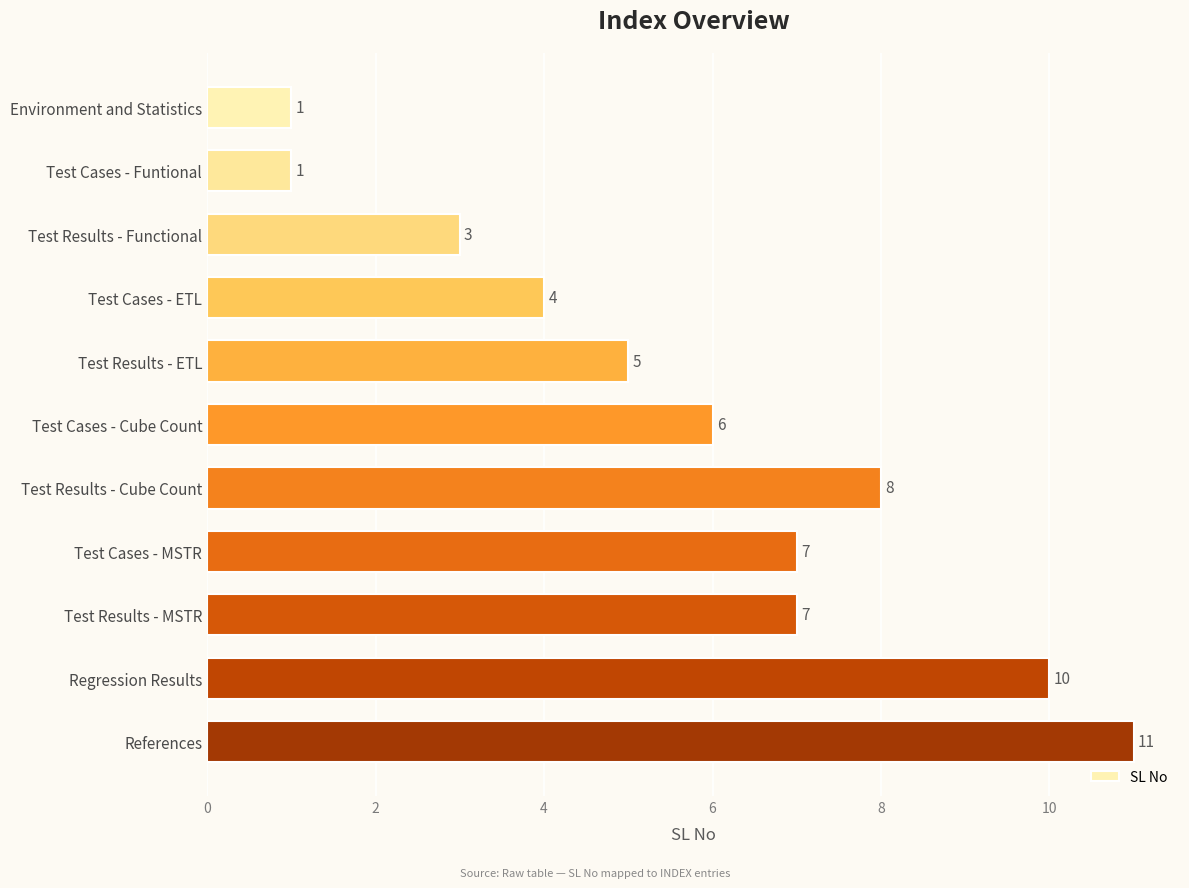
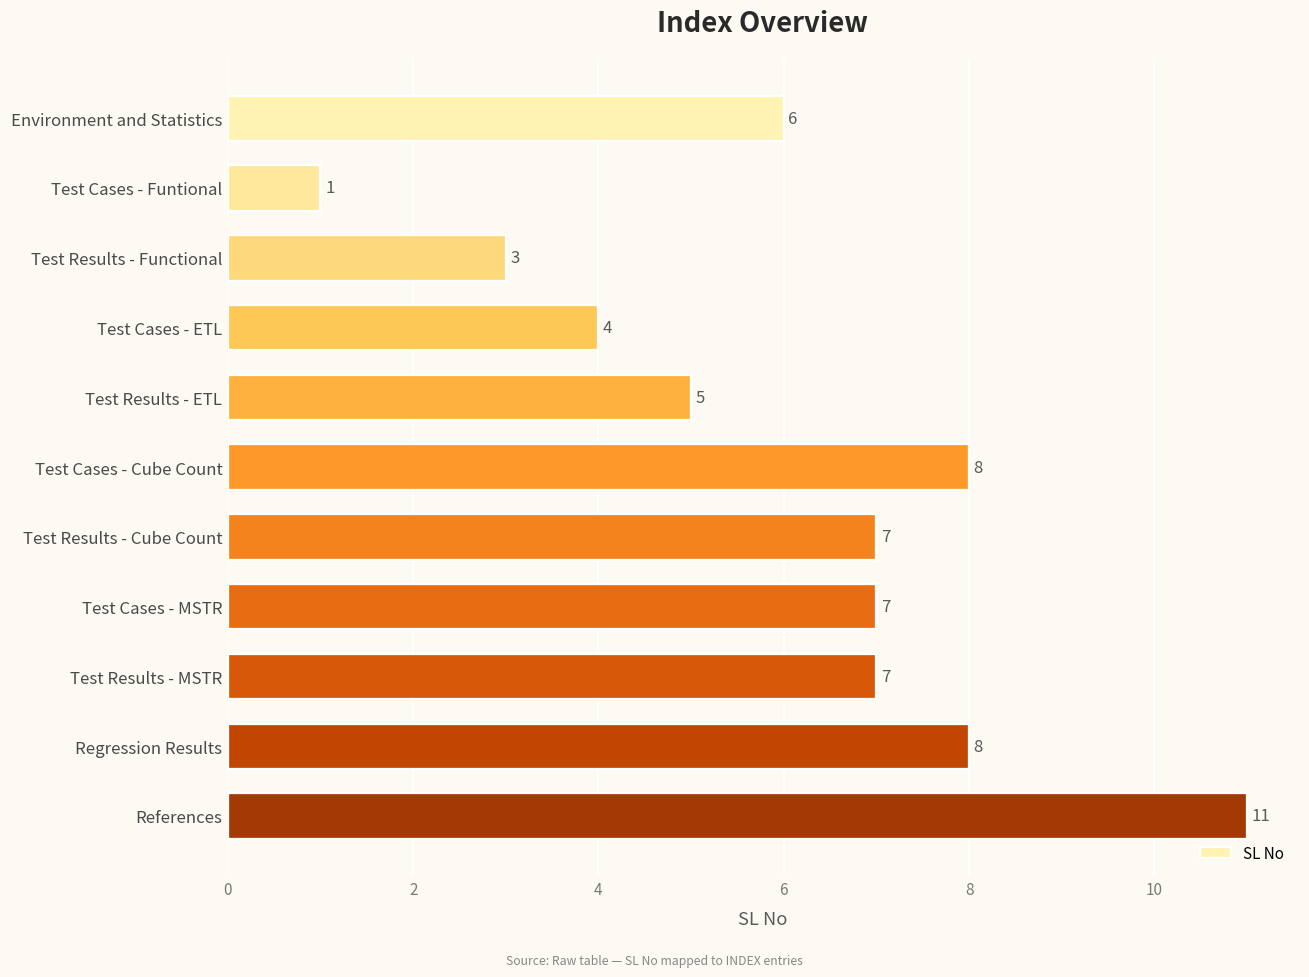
Environment and Statistics: 1 -> 6
Test Cases - Cube Count: 6 -> 8
Test Results - Cube Count: 8 -> 7
Regression Results: 10 -> 8
